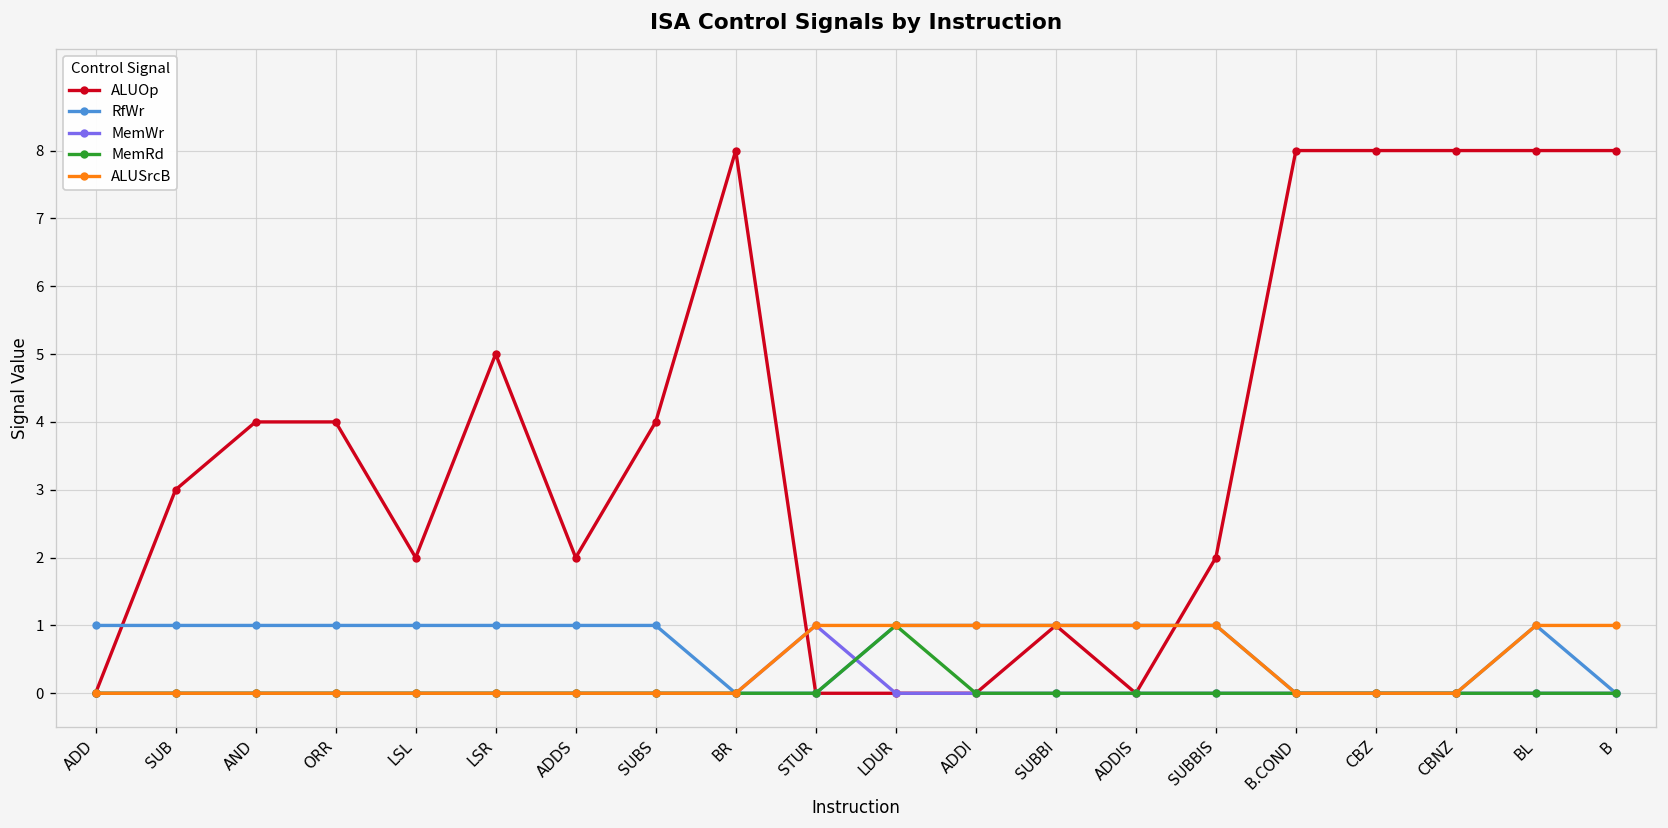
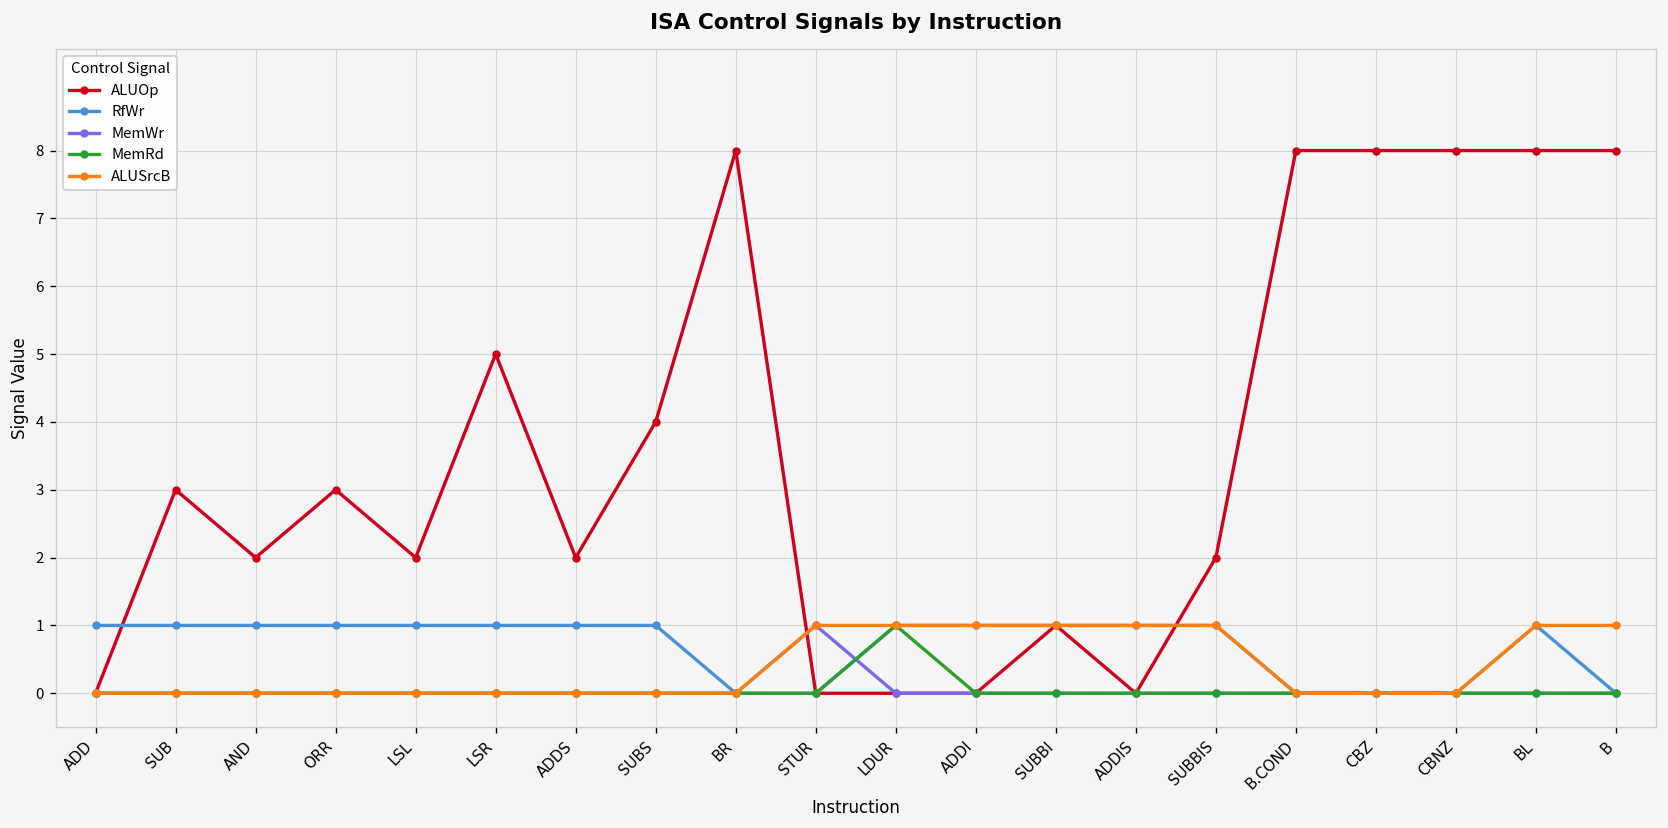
ALUOp, AND: 4 -> 2
ALUOp, ORR: 4 -> 3
